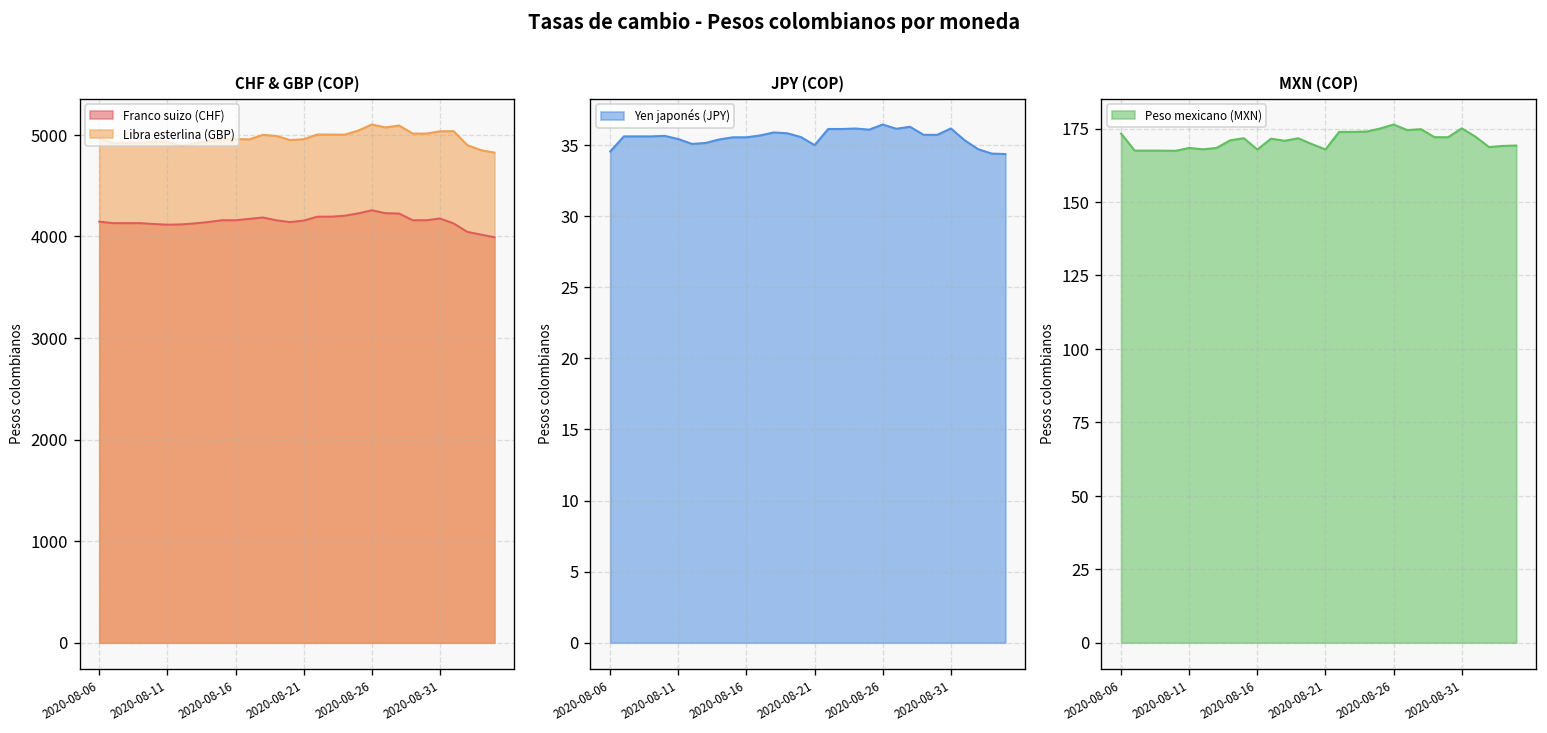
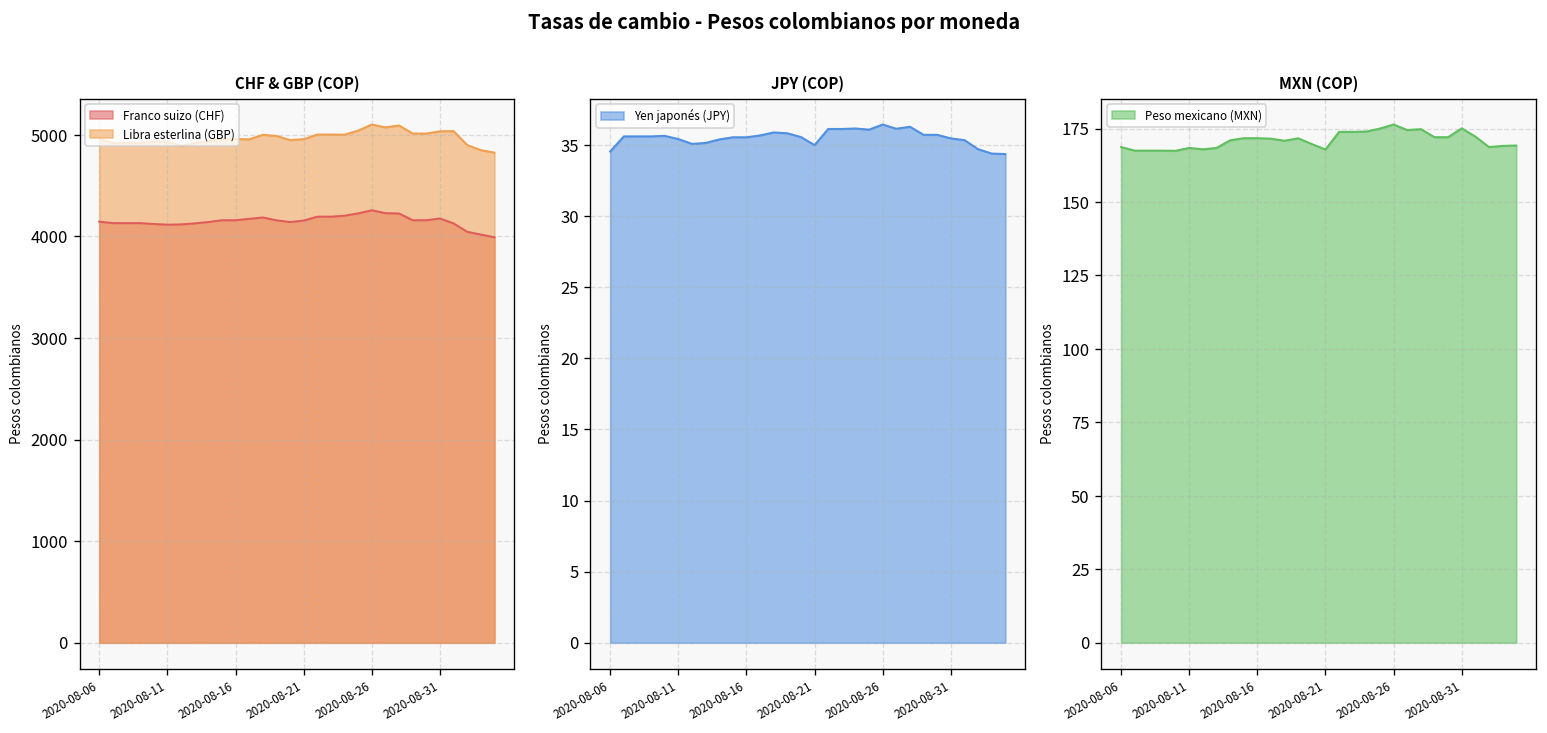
JPY (COP), 2020-08-31: 36.2 -> 35.5
MXN (COP), 2020-08-06: 173 -> 169
MXN (COP), 2020-08-16: 168 -> 172
